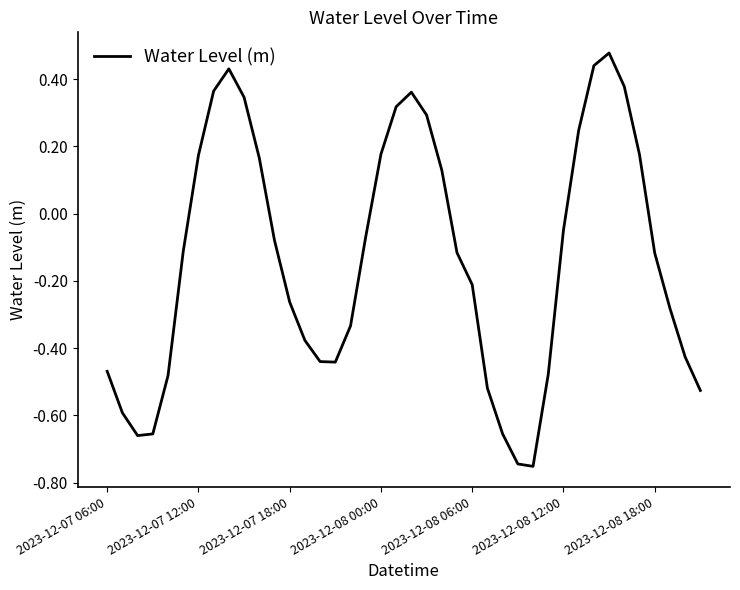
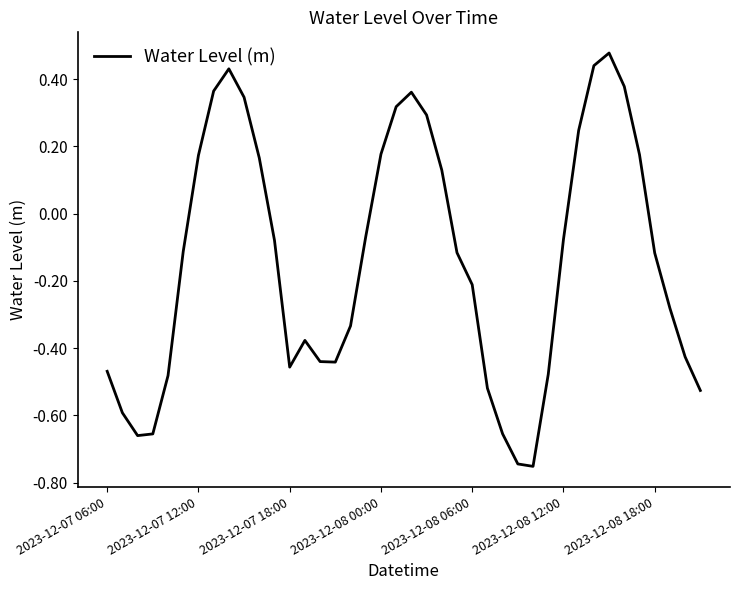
2023-12-07 18:00: -0.26 -> -0.46
2023-12-08 12:00: -0.05 -> -0.08
